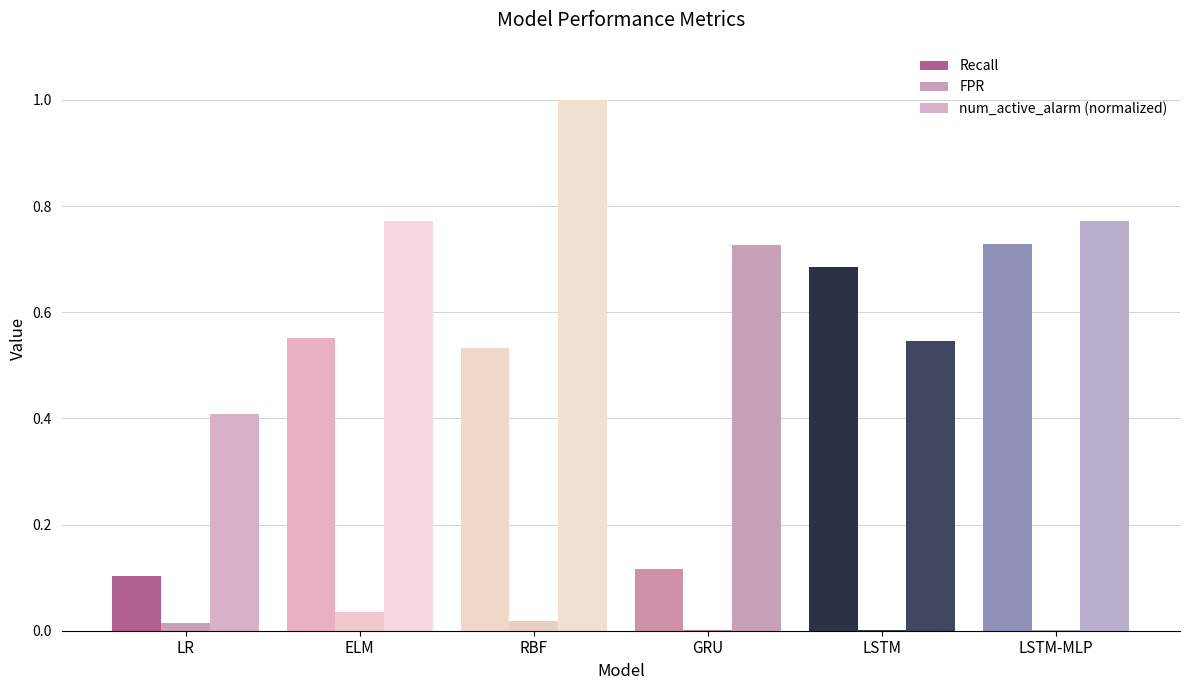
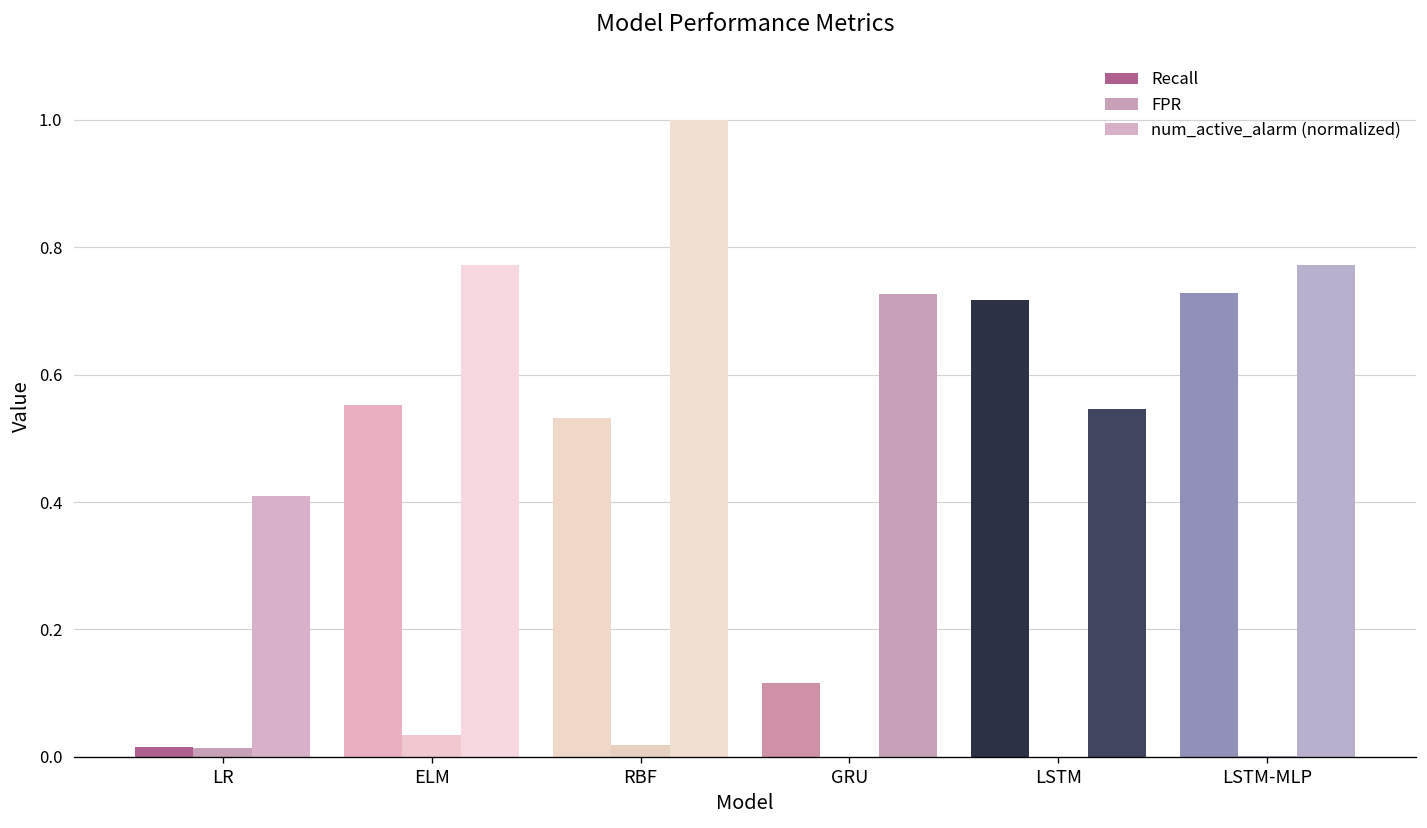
Recall, LR: 0.10 -> 0.01
Recall, LSTM: 0.68 -> 0.72
